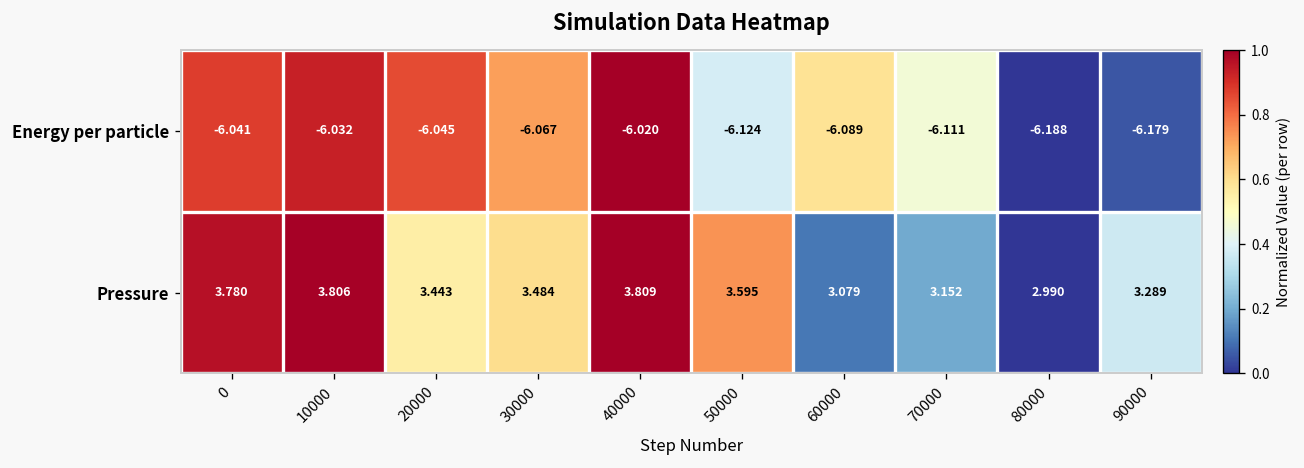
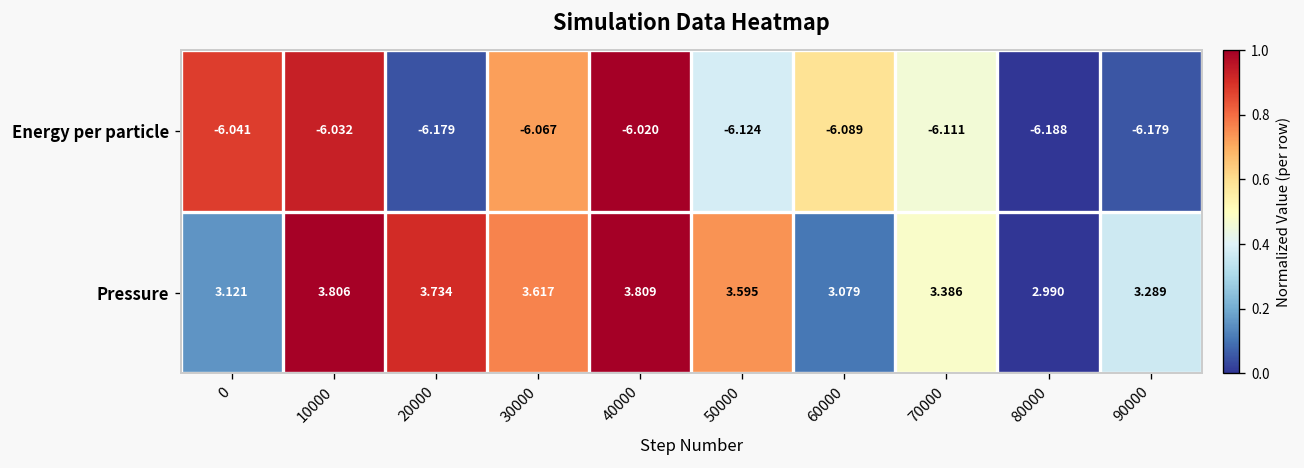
Energy per particle, 20000: -6.045 -> -6.179
Pressure, 0: 3.780 -> 3.121
Pressure, 20000: 3.443 -> 3.734
Pressure, 30000: 3.484 -> 3.617
Pressure, 70000: 3.152 -> 3.386
